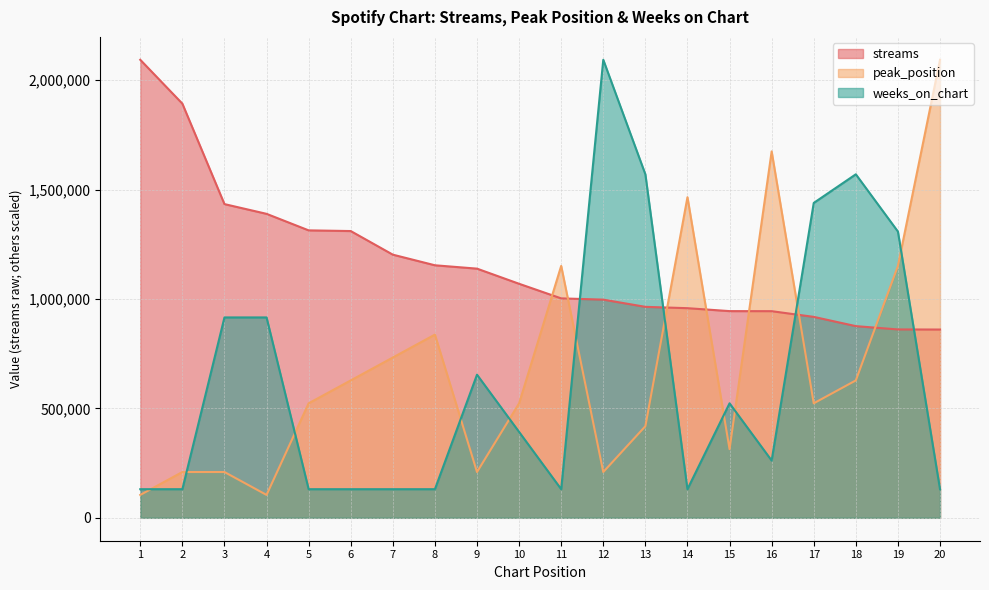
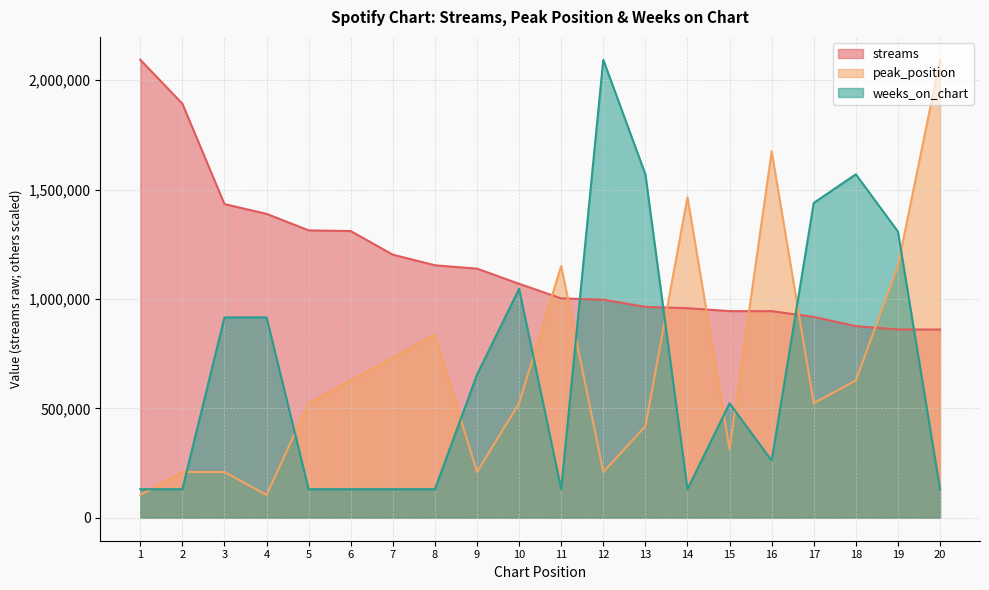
weeks_on_chart, 10: 390,000 -> 1,050,000
